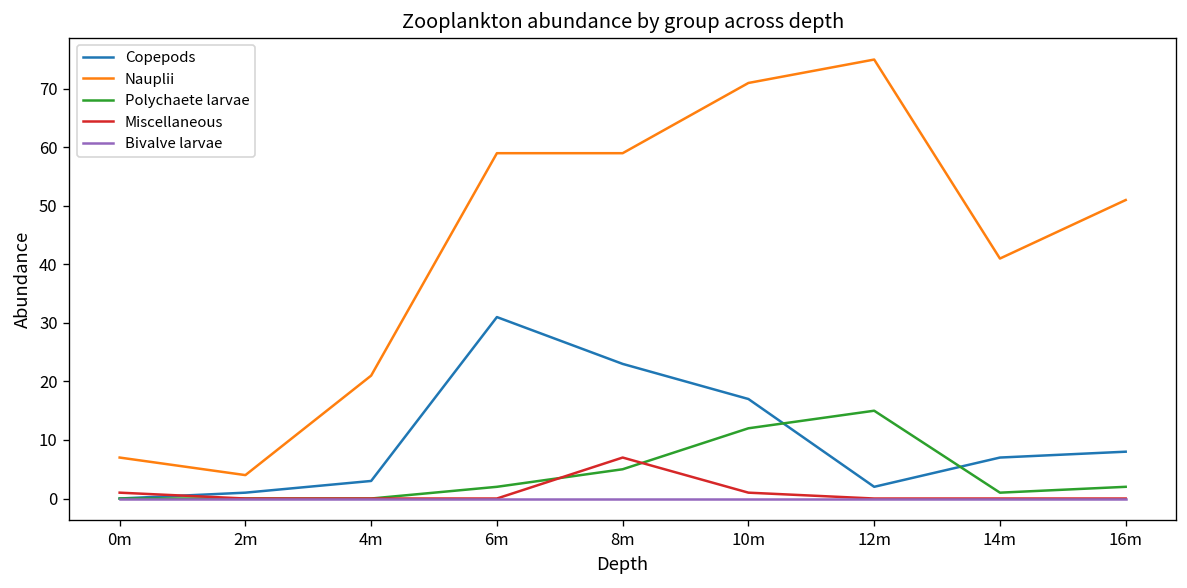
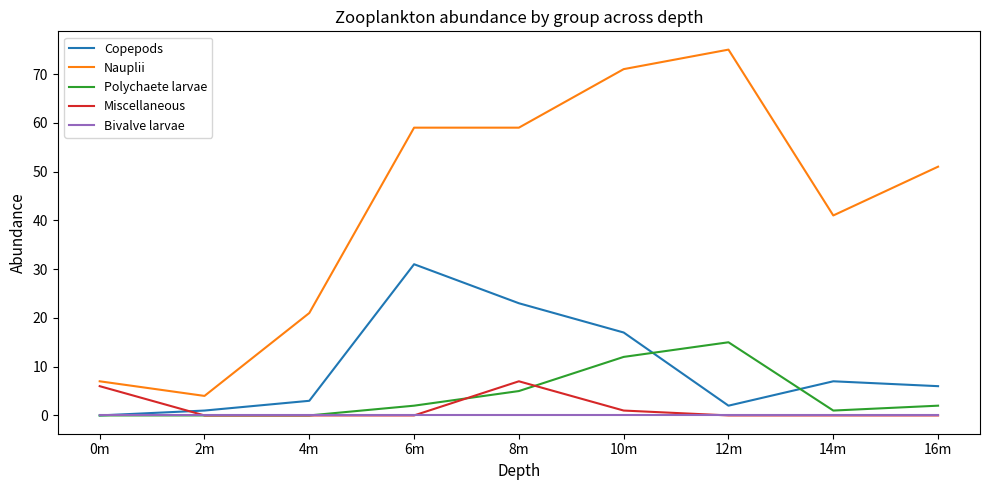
Miscellaneous, 0m: 1 -> 6
Copepods, 16m: 8 -> 6
